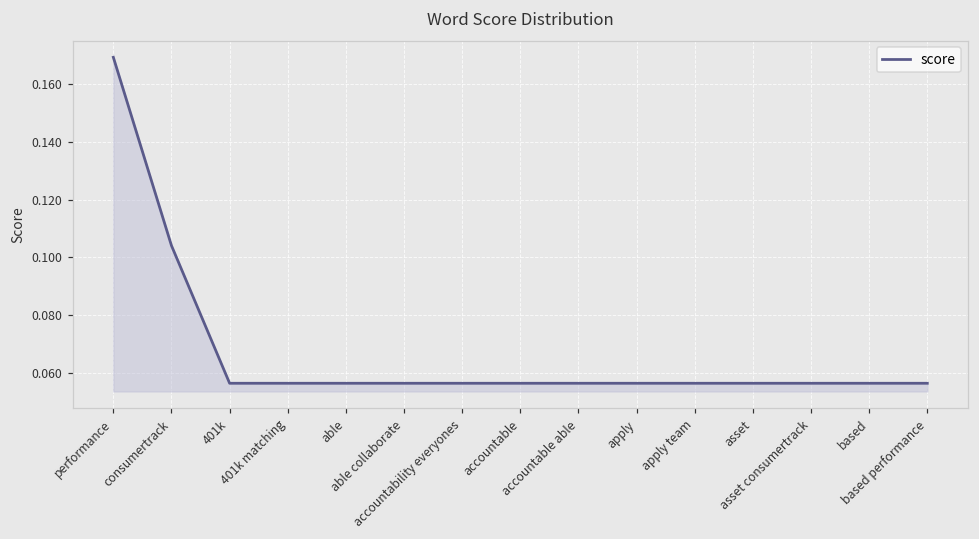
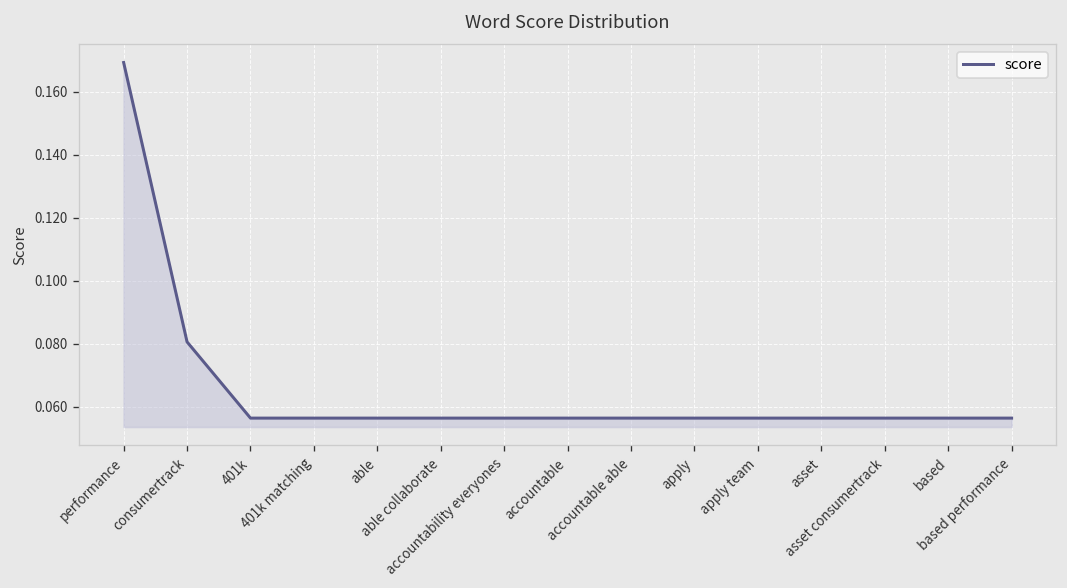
consumertrack: 0.104 -> 0.081
